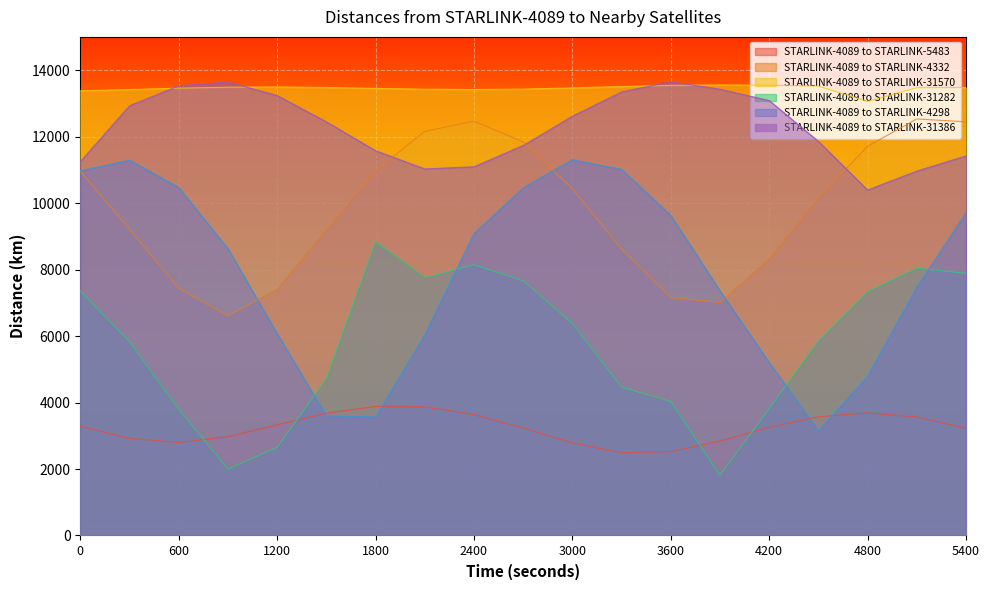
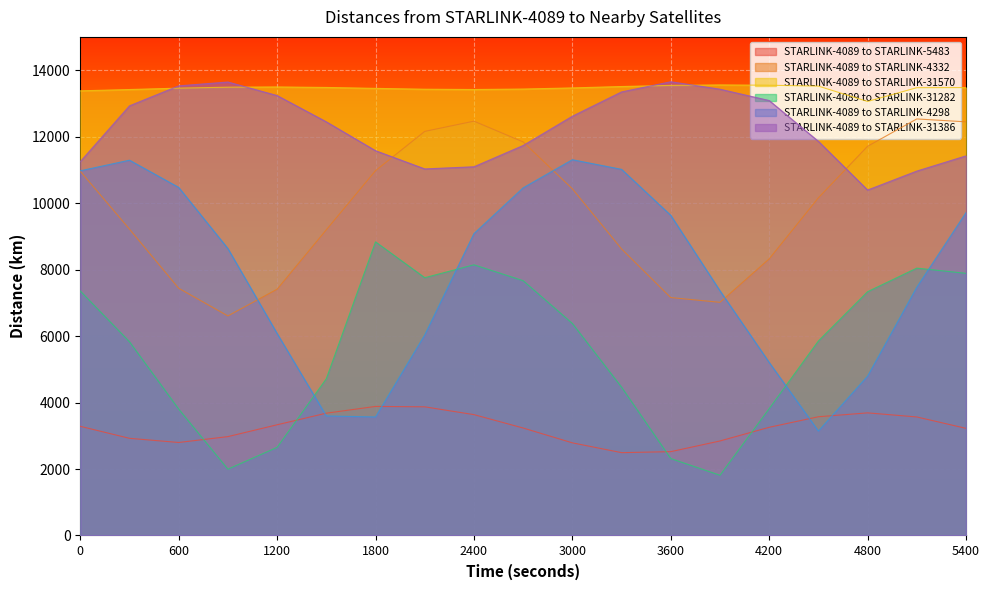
STARLINK-4089 to STARLINK-31282, 3600: 4000 -> 2300
